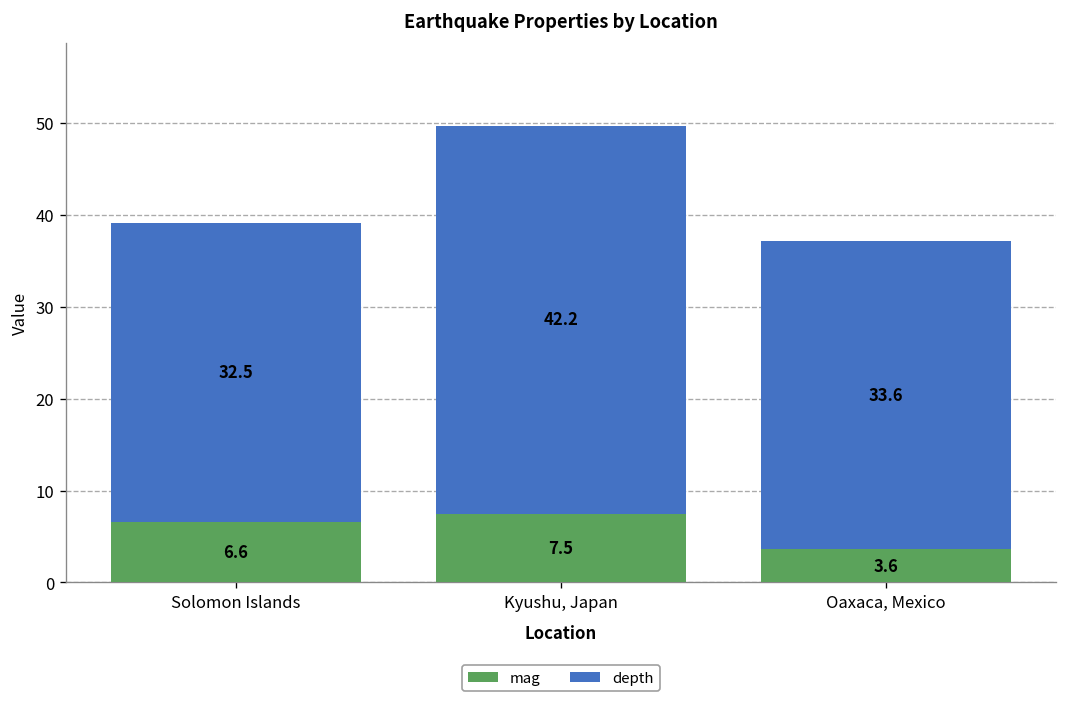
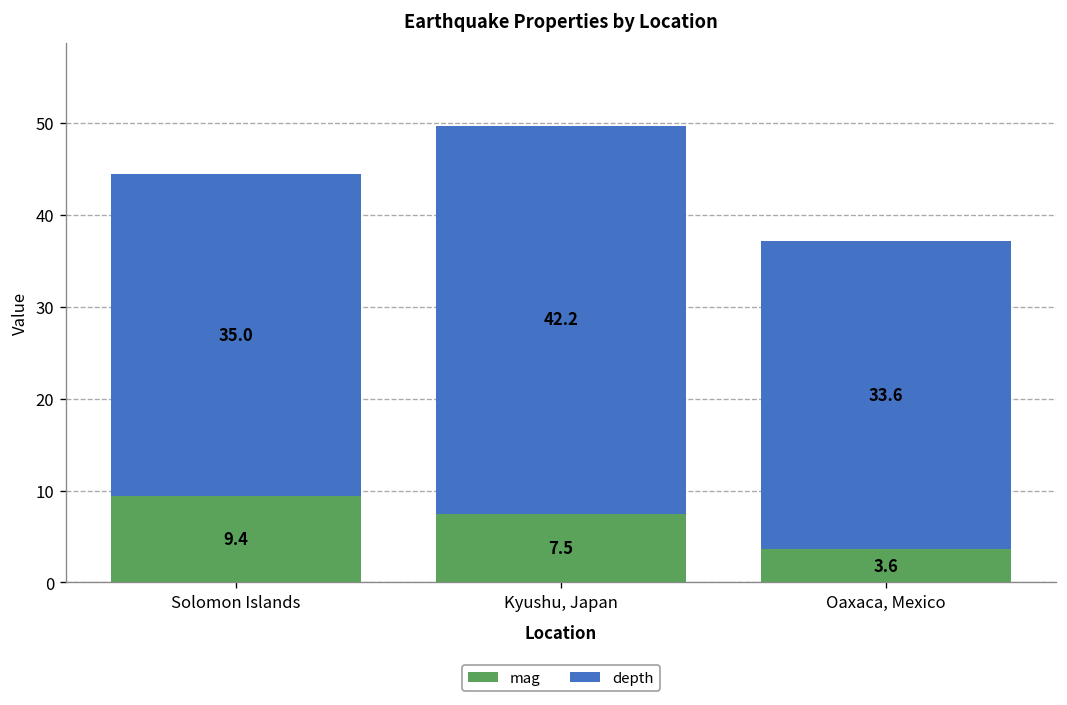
mag, Solomon Islands: 6.6 -> 9.4
depth, Solomon Islands: 32.5 -> 35.0
